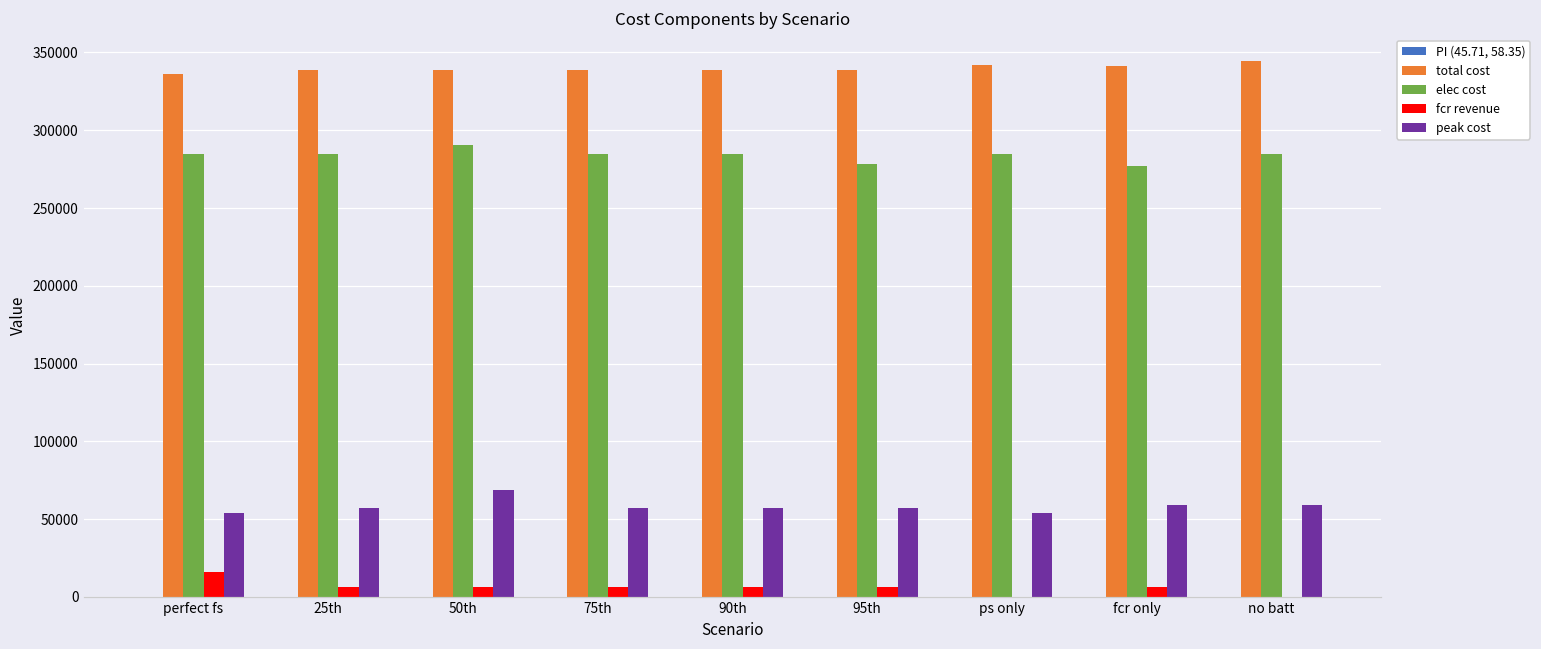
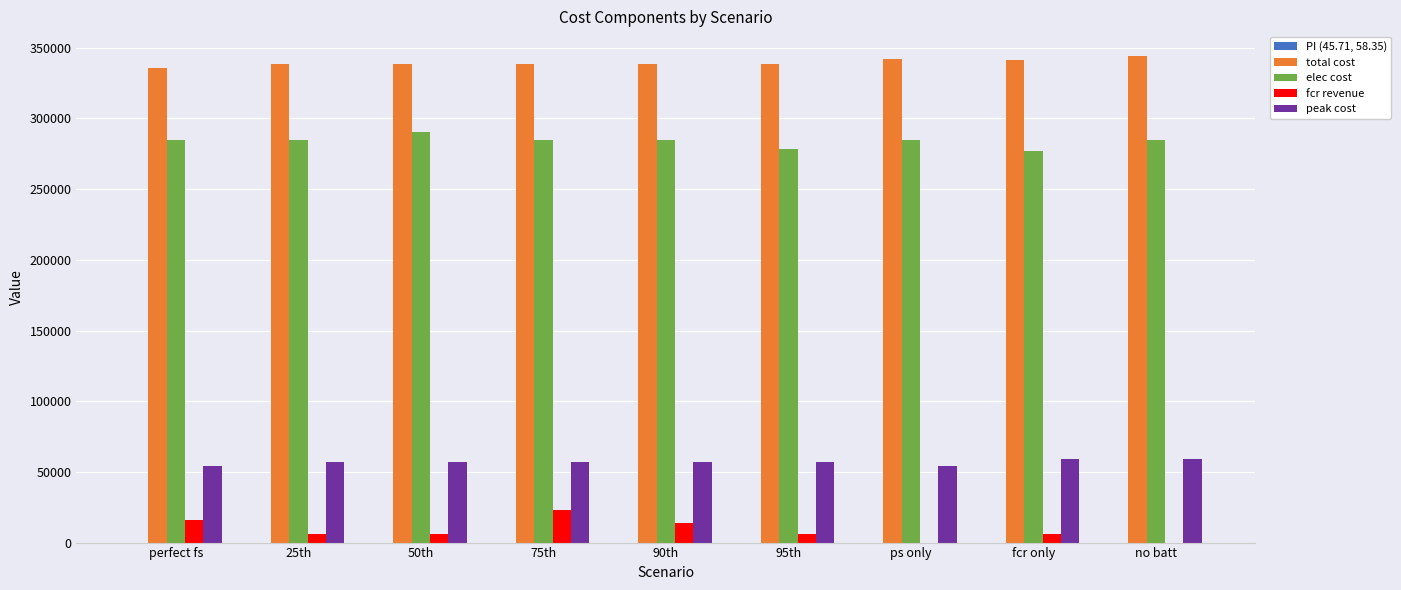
peak cost, 50th: 68000 -> 57000
fcr revenue, 75th: 6000 -> 23000
fcr revenue, 90th: 6000 -> 14000
